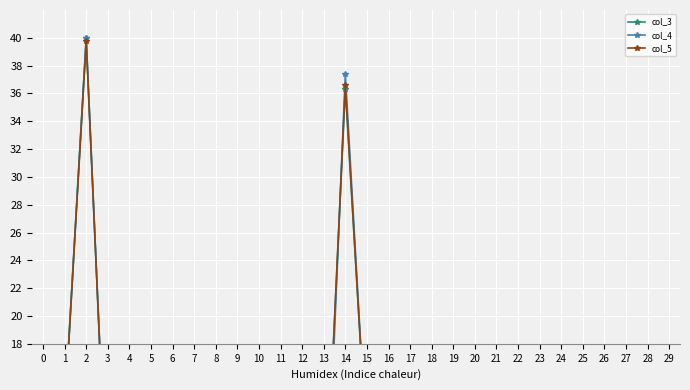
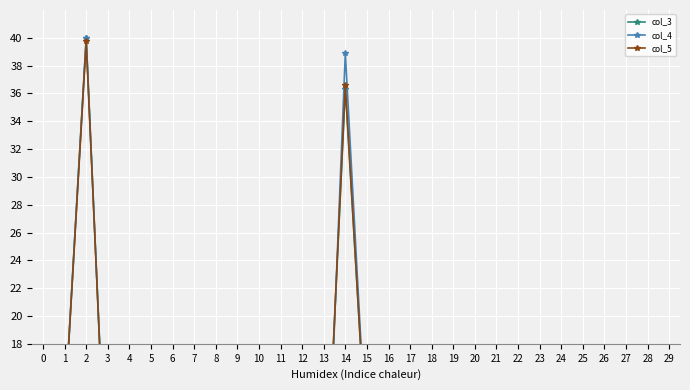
col_4, 14: 37.4 -> 38.9
